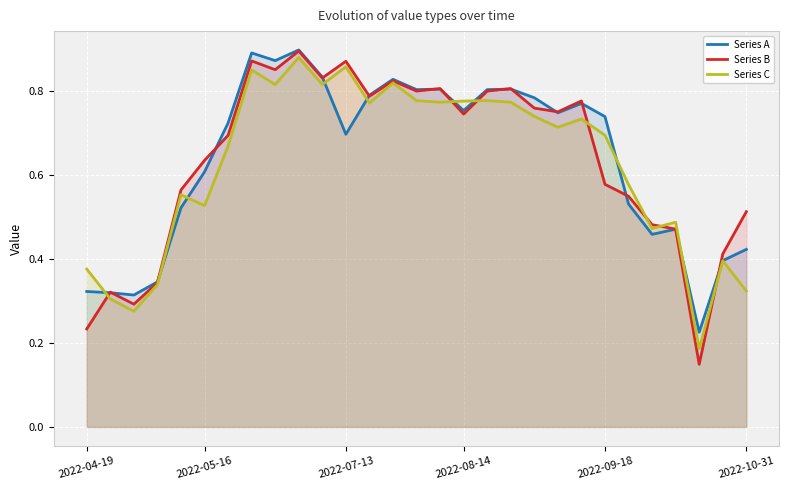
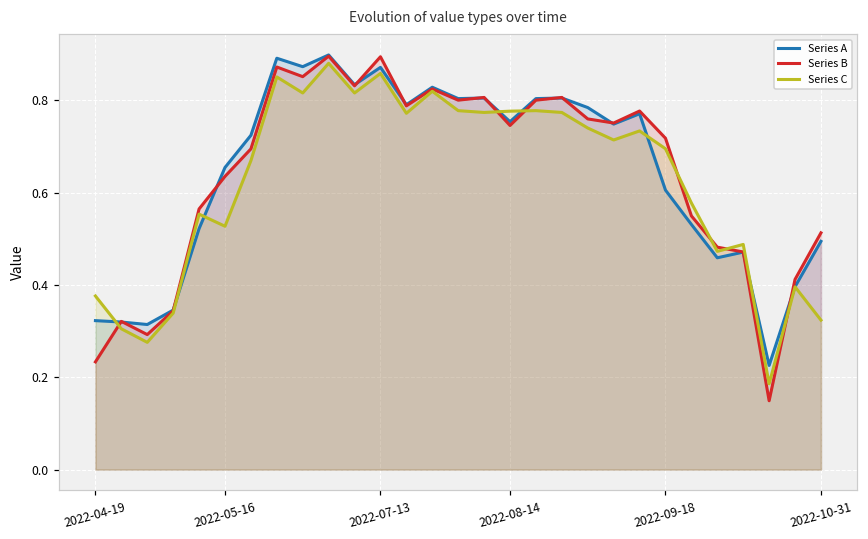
Series A, 2022-05-16: 0.61 -> 0.65
Series A, 2022-07-13: 0.70 -> 0.87
Series B, 2022-07-13: 0.87 -> 0.89
Series A, 2022-09-18: 0.74 -> 0.61
Series B, 2022-09-18: 0.58 -> 0.72
Series A, 2022-10-31: 0.42 -> 0.49
